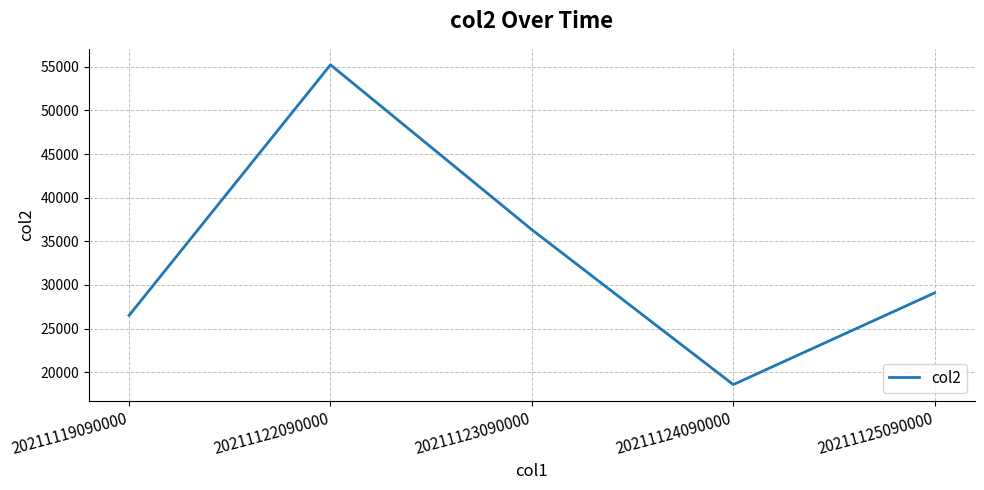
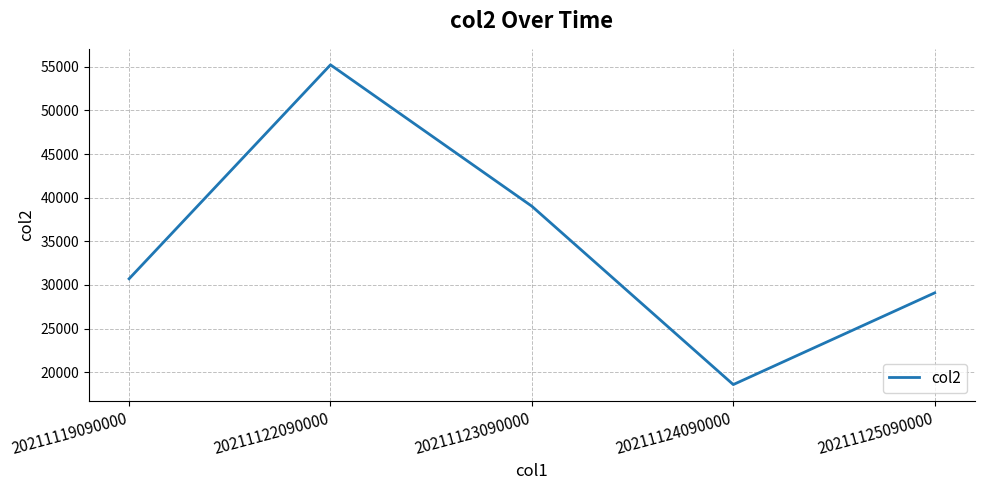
20211119090000: 27000 -> 31000
20211123090000: 36000 -> 39000
